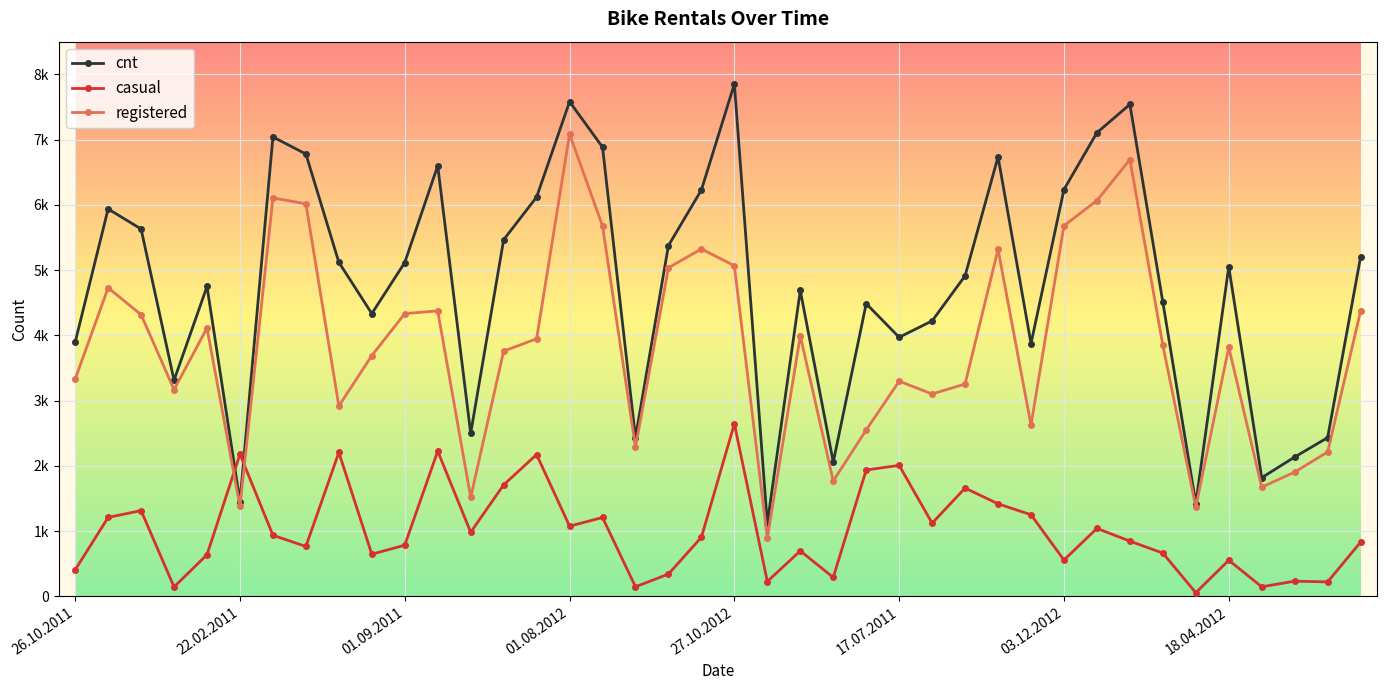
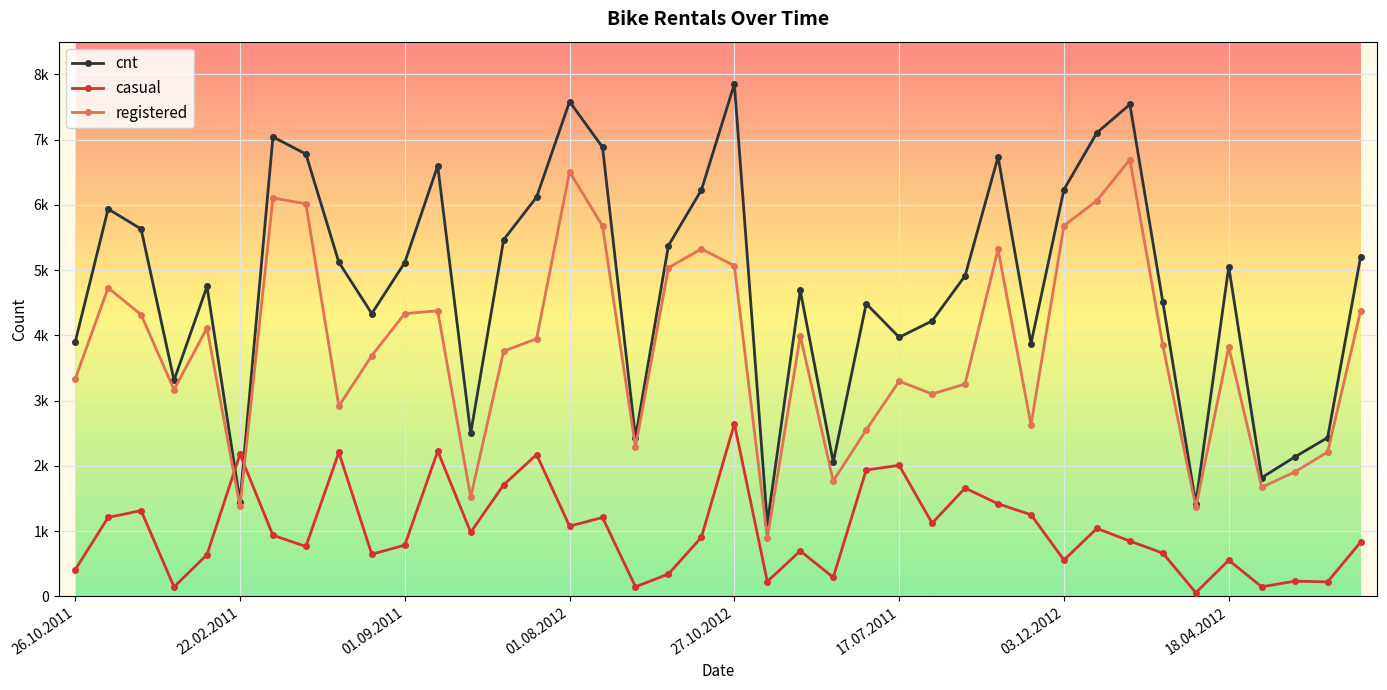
registered, 01.08.2012: 7100 -> 6500
